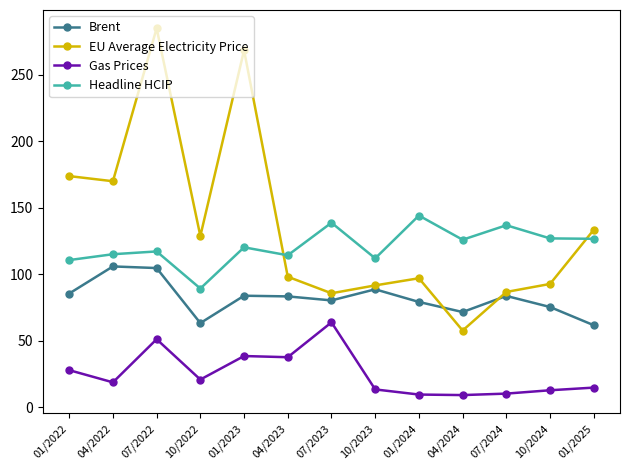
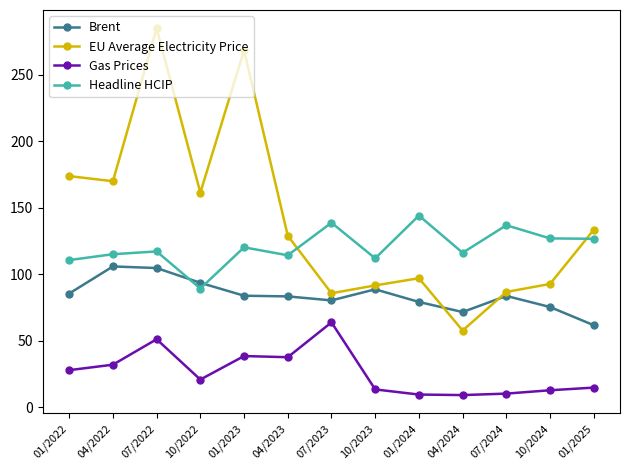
Gas Prices, 04/2022: 19 -> 32
Brent, 10/2022: 63 -> 94
EU Average Electricity Price, 10/2022: 129 -> 161
EU Average Electricity Price, 04/2023: 98 -> 129
Headline HCIP, 04/2024: 126 -> 116
